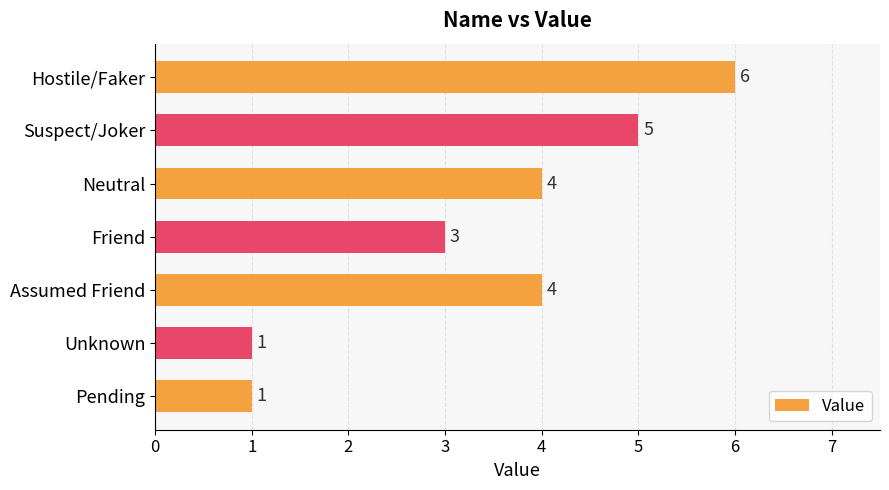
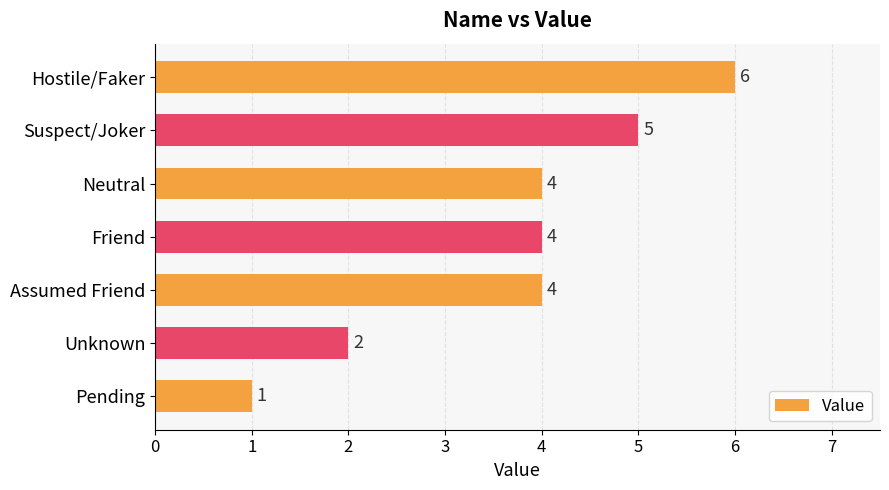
Friend: 3 -> 4
Unknown: 1 -> 2
